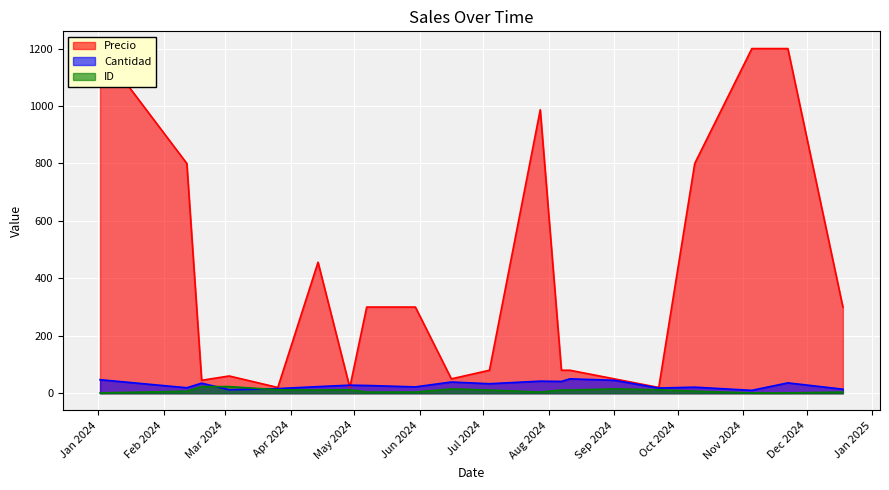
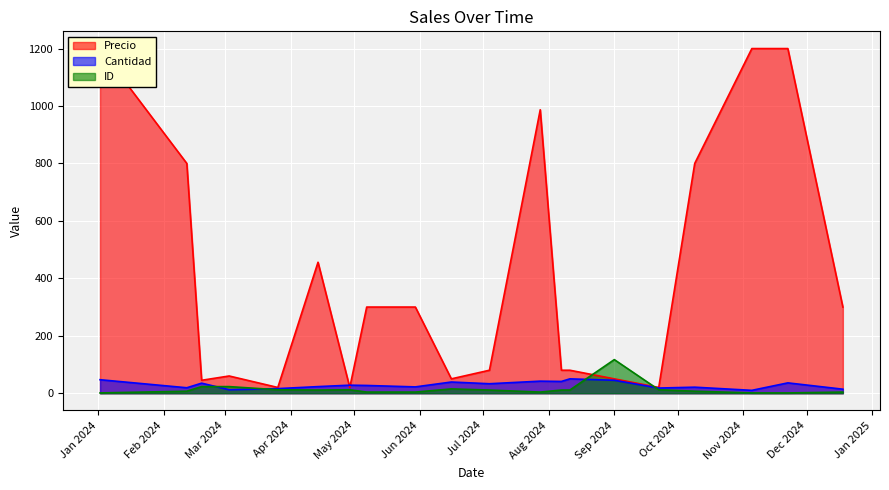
ID, Sep 2024: 20 -> 120
